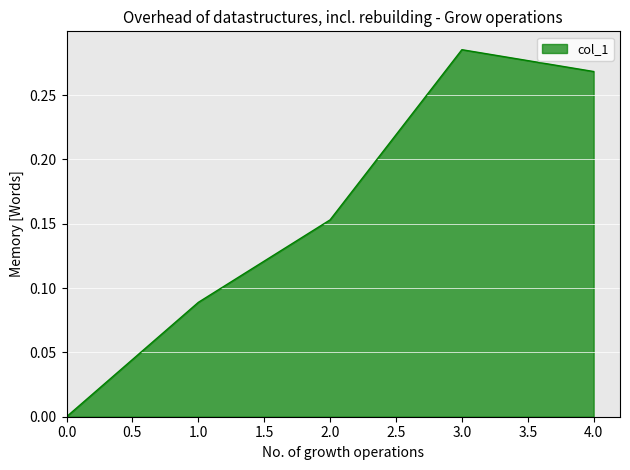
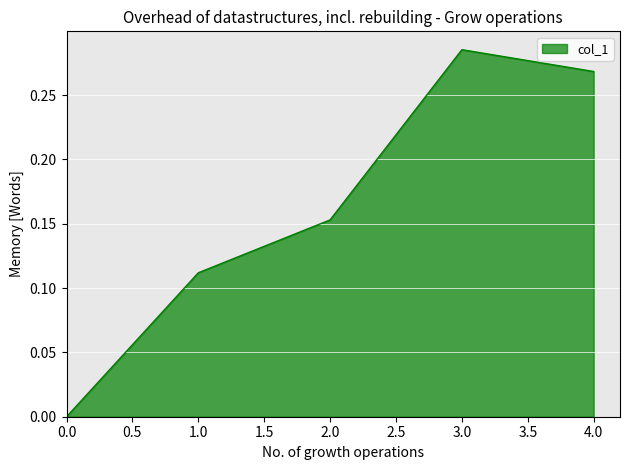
1.0: 0.089 -> 0.112
